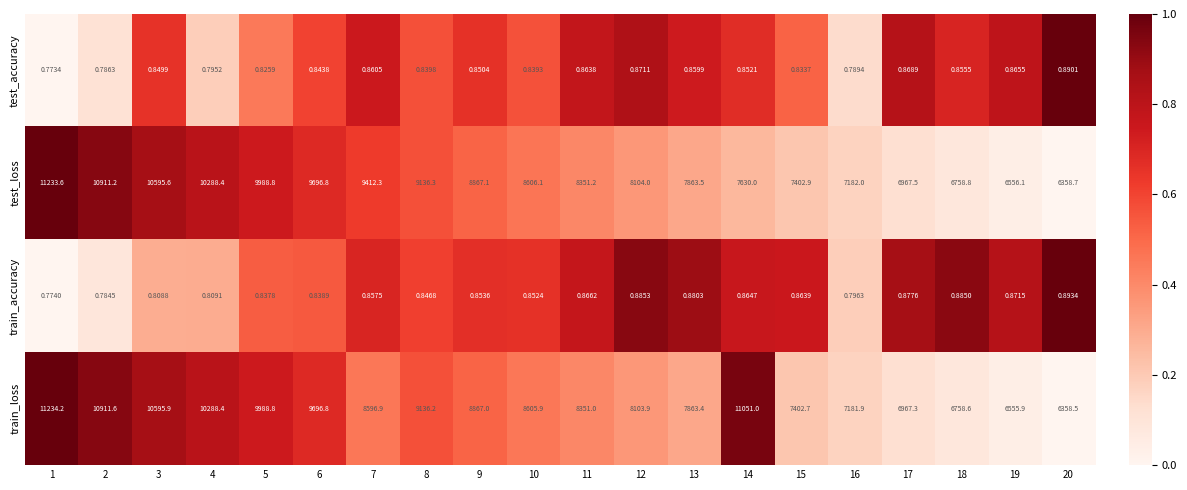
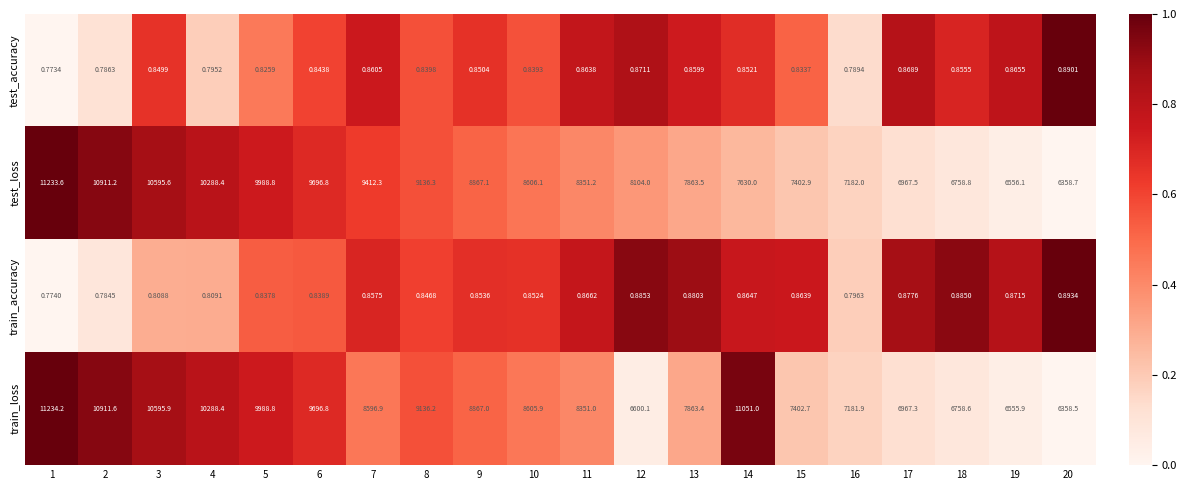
train_loss, 12: 8103.9 -> 6600.1
